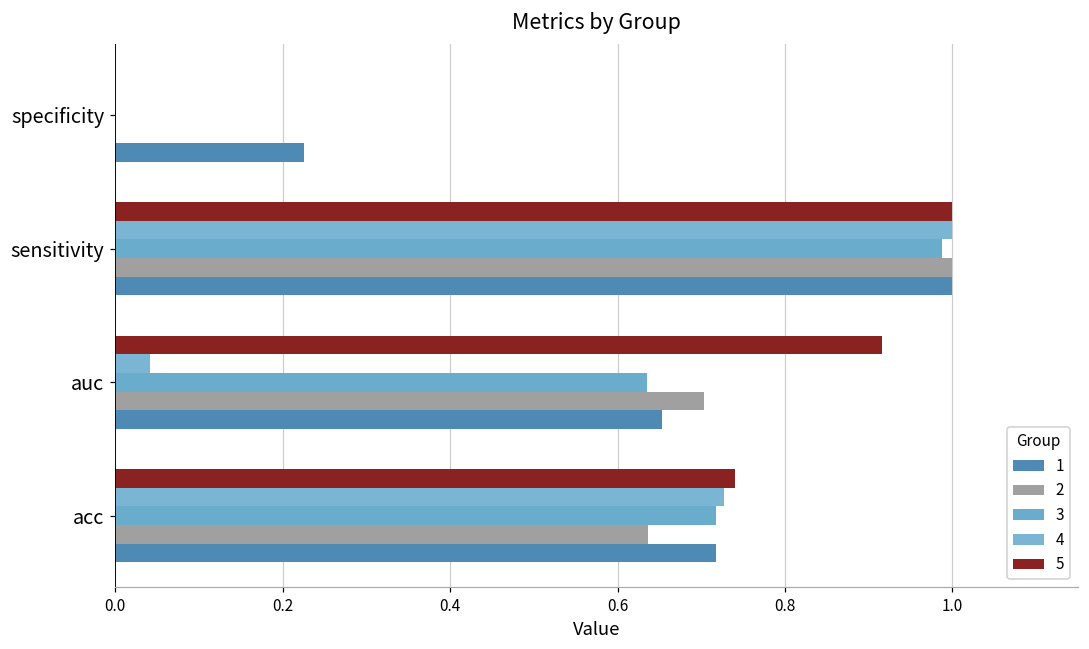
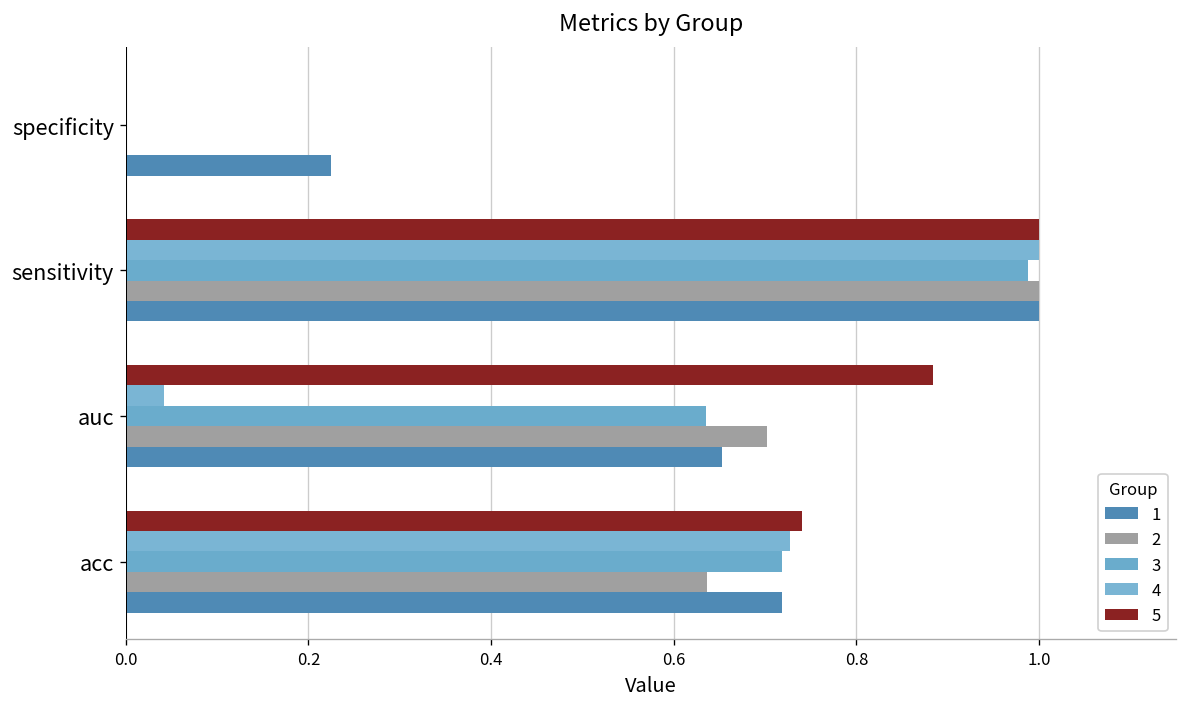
5, auc: 0.92 -> 0.88
